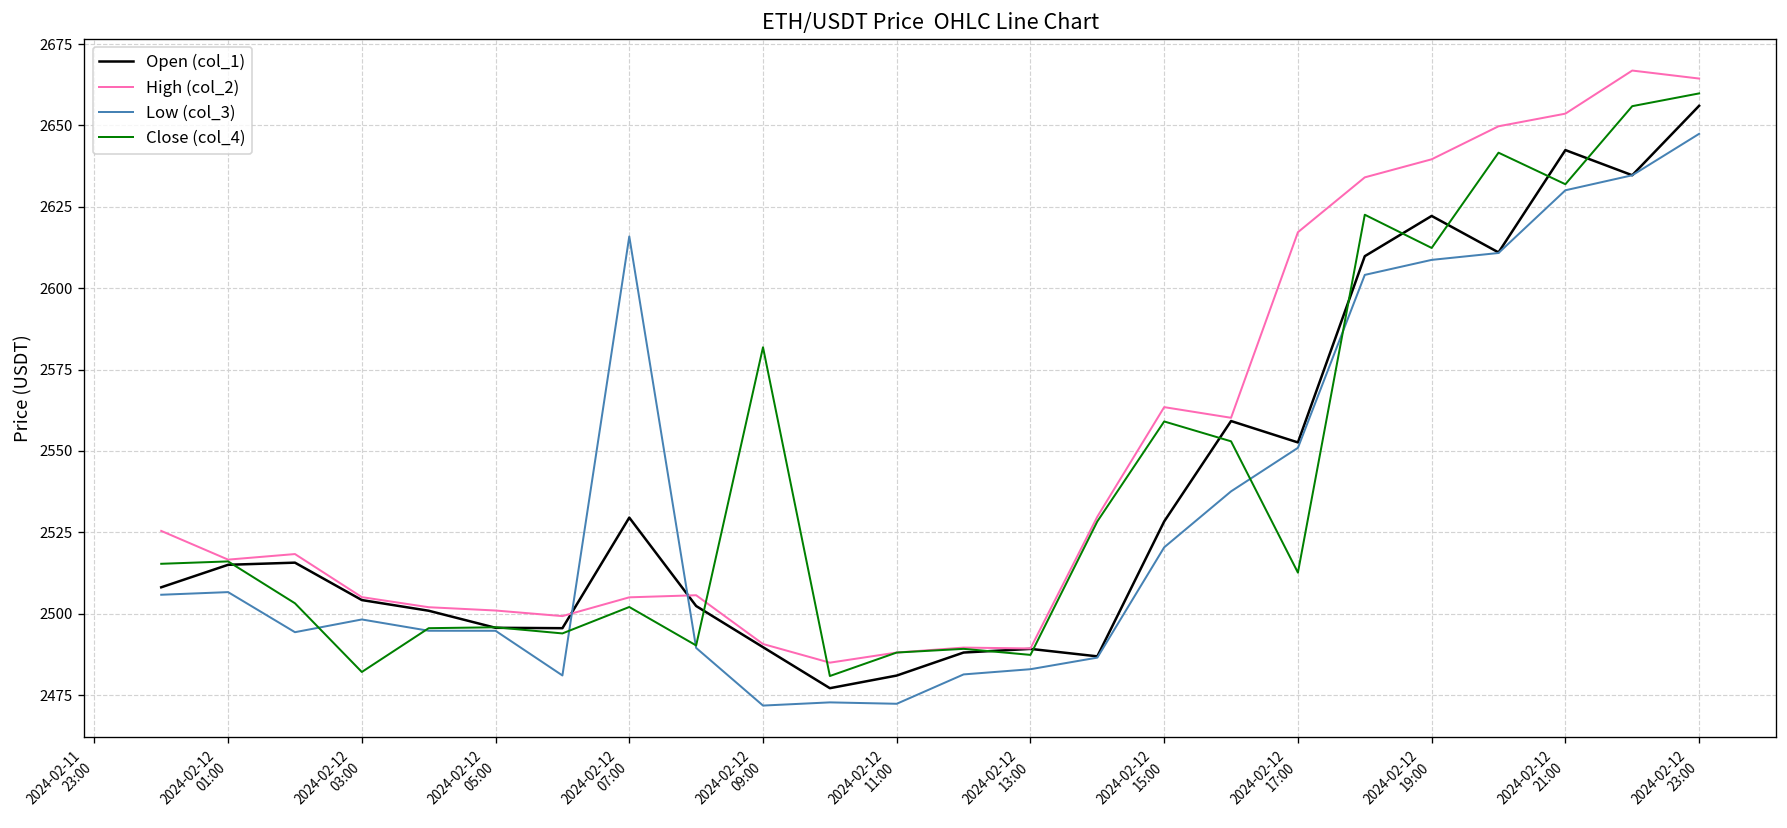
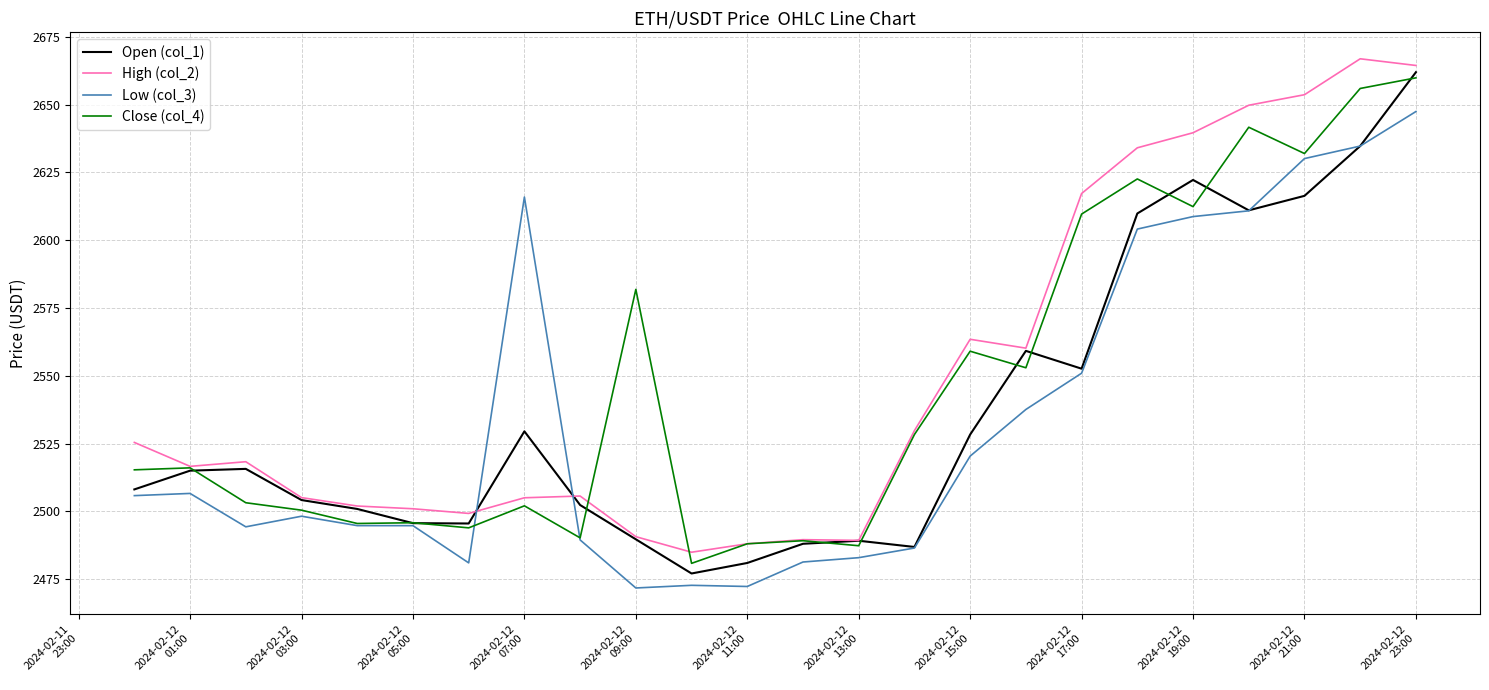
Close (col_4), 2024-02-12 03:00: 2482 -> 2500
Close (col_4), 2024-02-12 17:00: 2513 -> 2610
Open (col_1), 2024-02-12 21:00: 2642 -> 2616
Open (col_1), 2024-02-12 23:00: 2656 -> 2662
